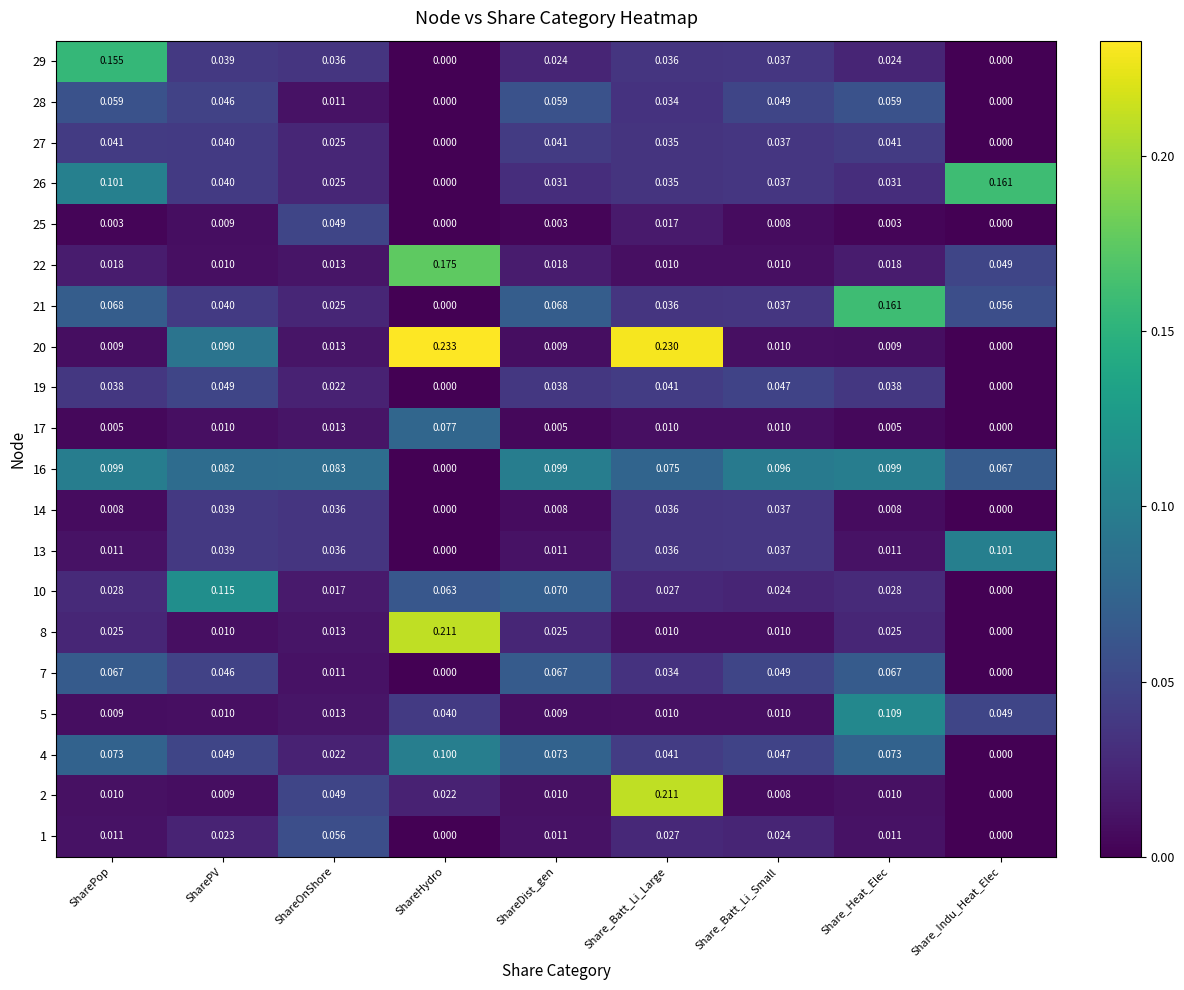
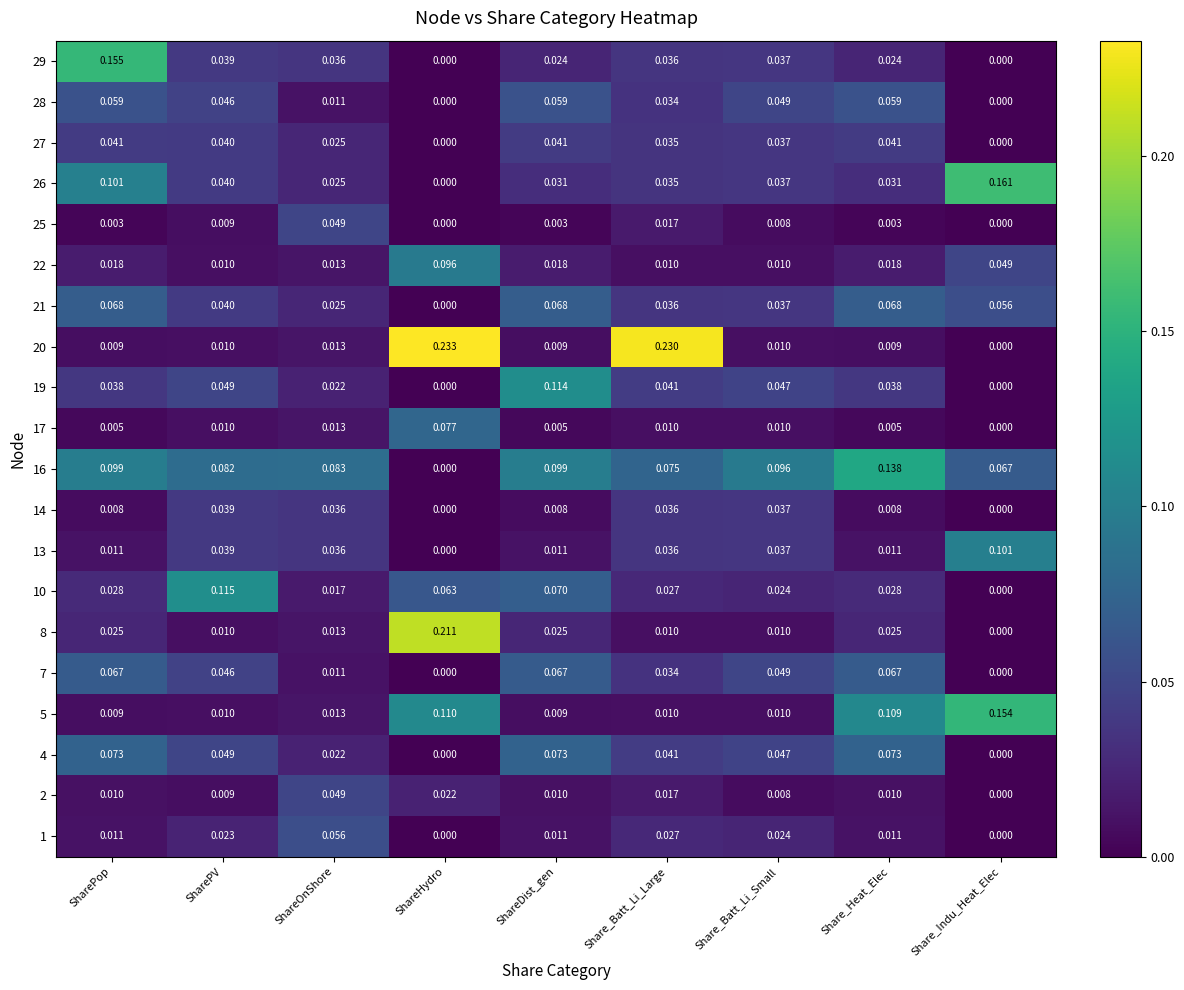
22, ShareHydro: 0.175 -> 0.096
21, Share_Heat_Elec: 0.161 -> 0.068
20, SharePV: 0.090 -> 0.010
19, ShareDist_gen: 0.038 -> 0.114
16, Share_Heat_Elec: 0.099 -> 0.138
5, ShareHydro: 0.040 -> 0.110
5, Share_Indu_Heat_Elec: 0.049 -> 0.154
4, ShareHydro: 0.100 -> 0.000
2, Share_Batt_Li_Large: 0.211 -> 0.017
